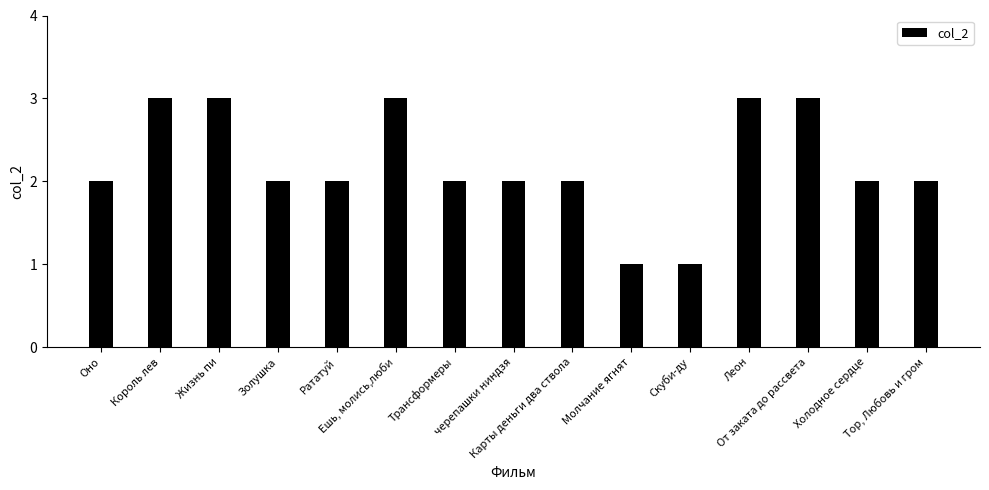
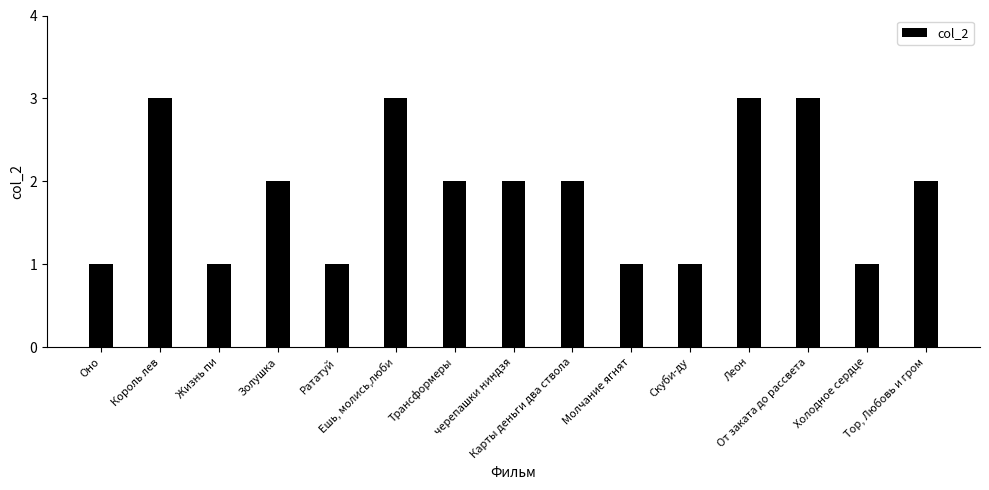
Оно: 2 -> 1
Жизнь пи: 3 -> 1
Рататуй: 2 -> 1
Холодное сердце: 2 -> 1
